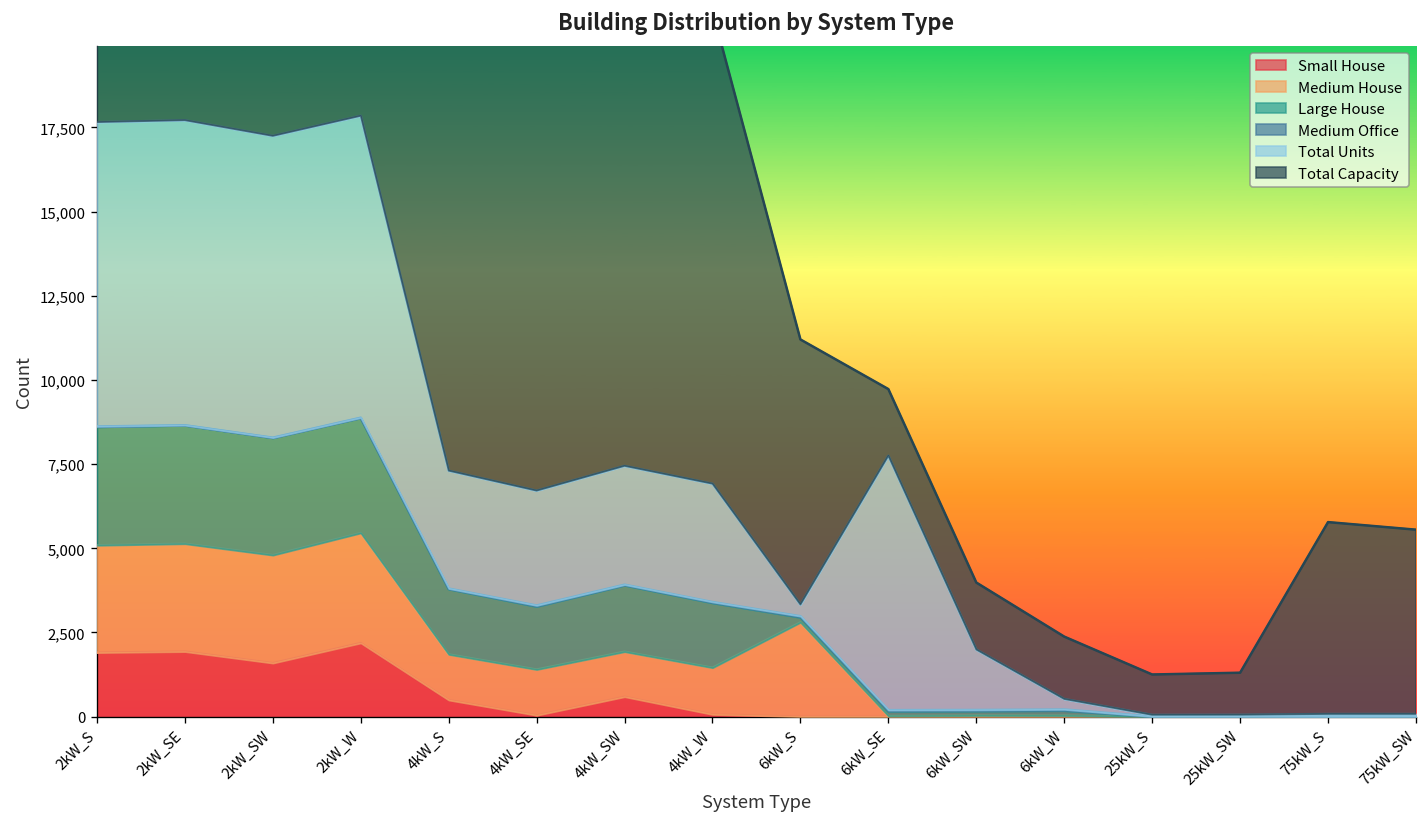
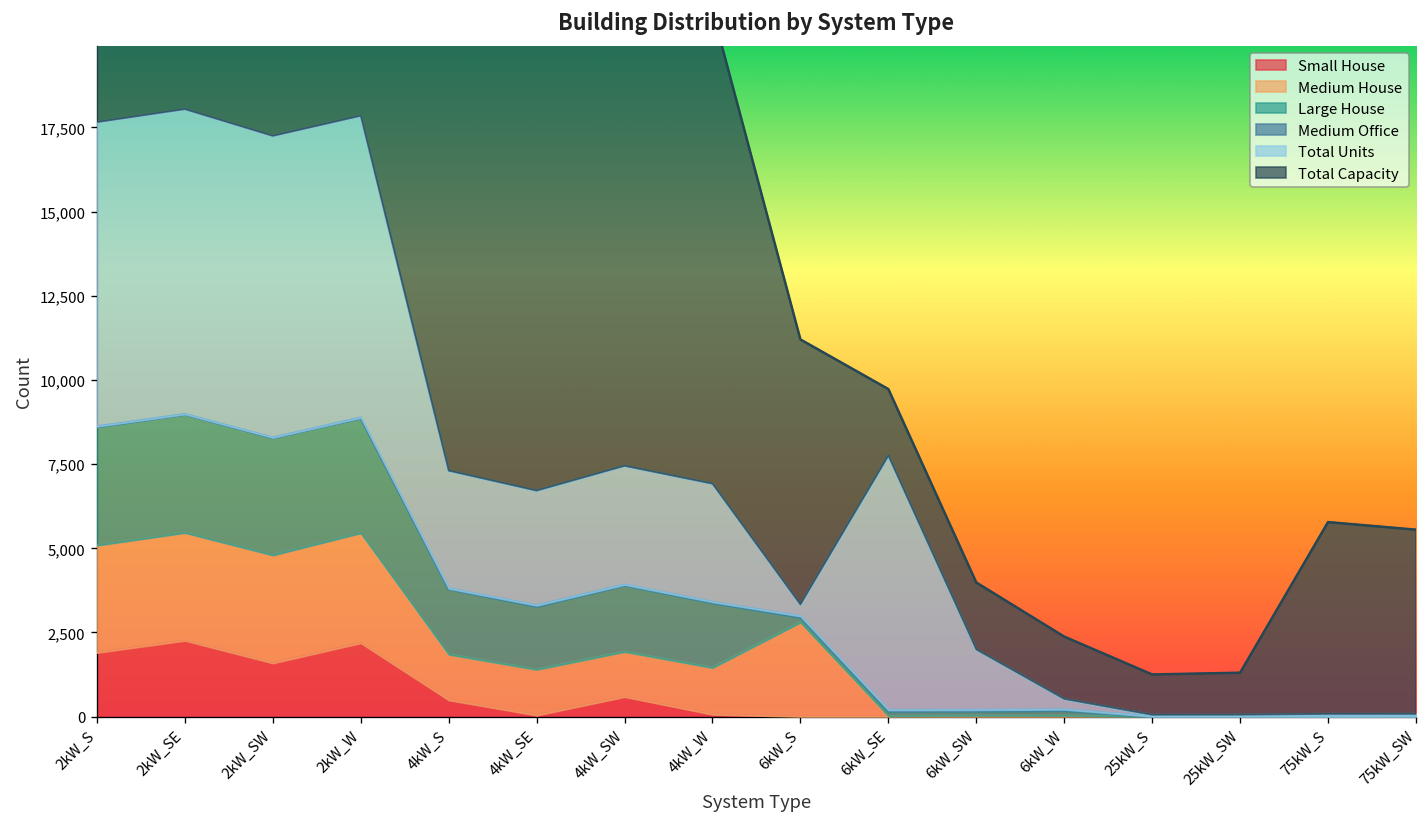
Small House, 2kW_SE: 1,900 -> 2,300
